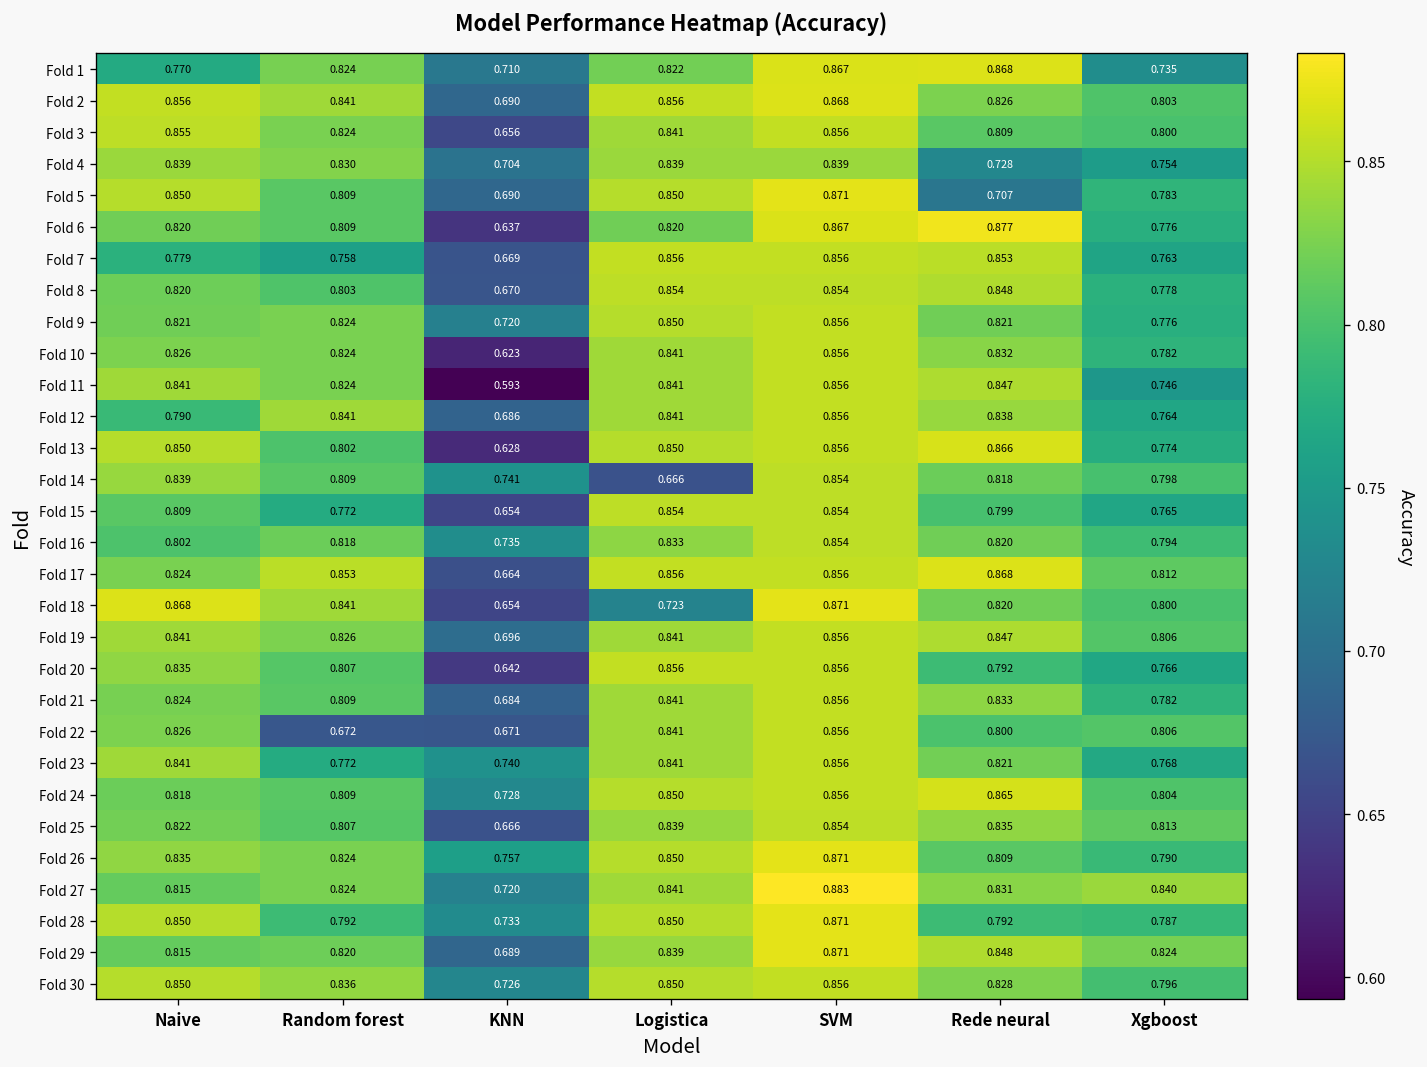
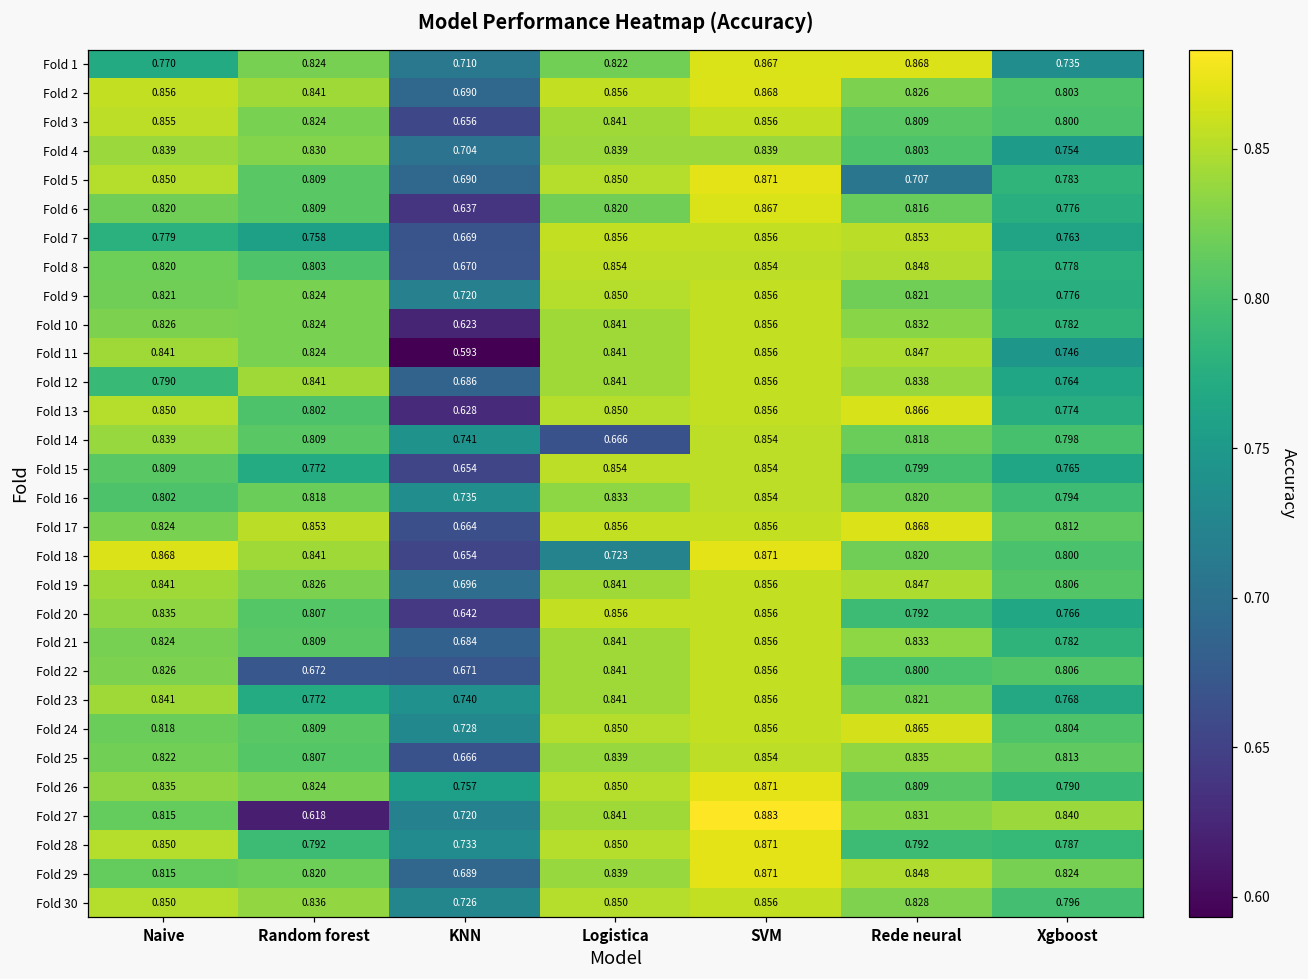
Fold 4, Rede neural: 0.728 -> 0.803
Fold 6, Rede neural: 0.877 -> 0.816
Fold 27, Random forest: 0.824 -> 0.618
